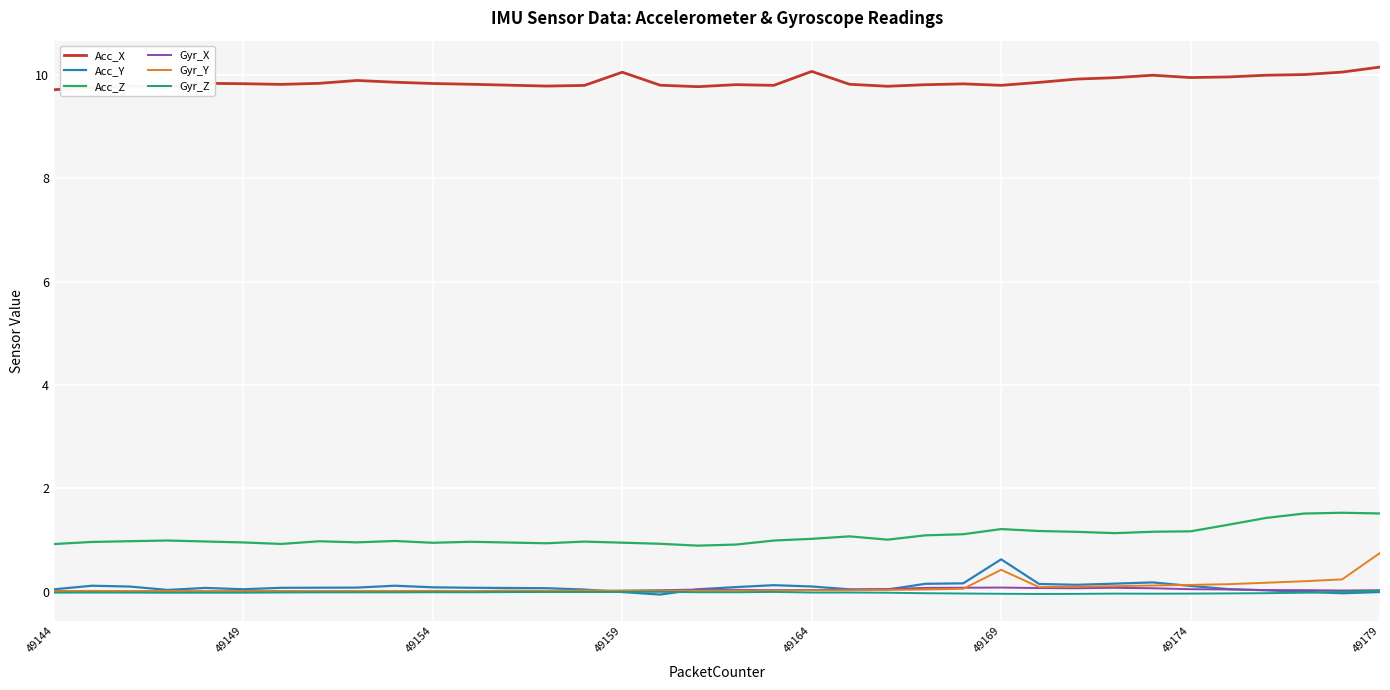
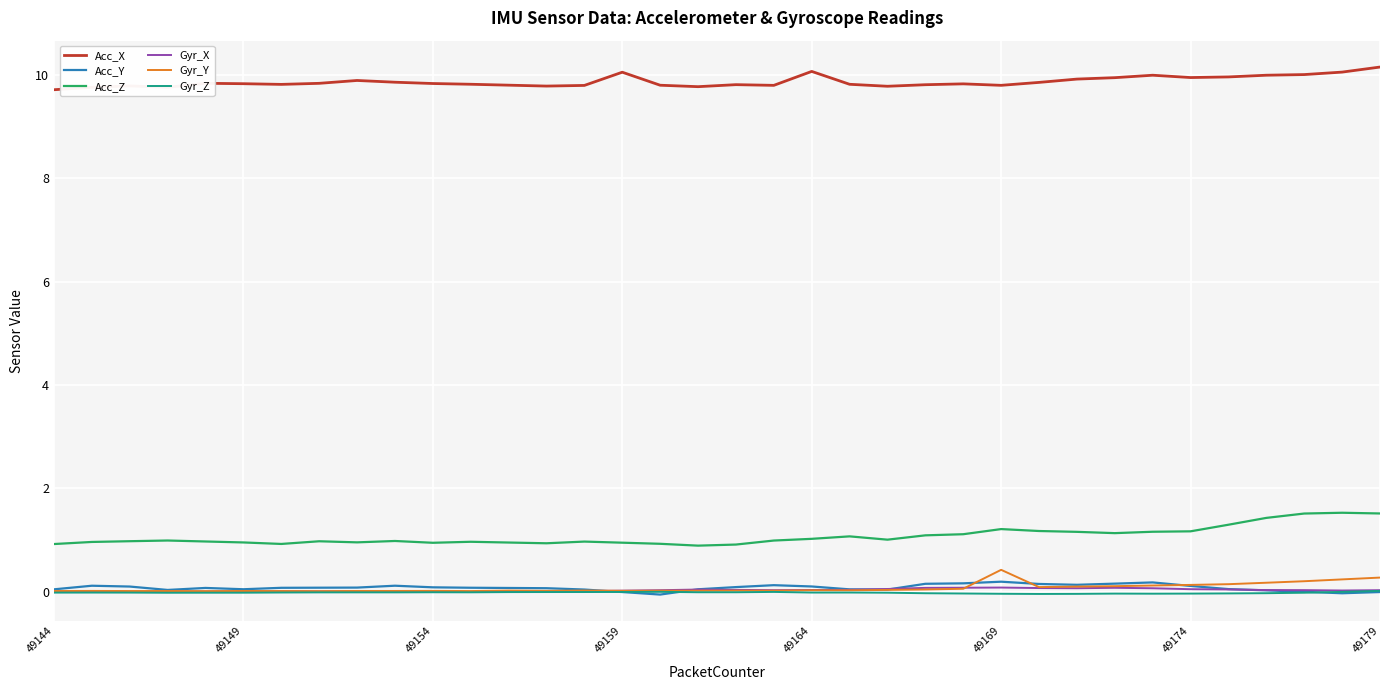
Acc_Y, 49169: 0.6 -> 0.2
Gyr_Y, 49179: 0.8 -> 0.3
